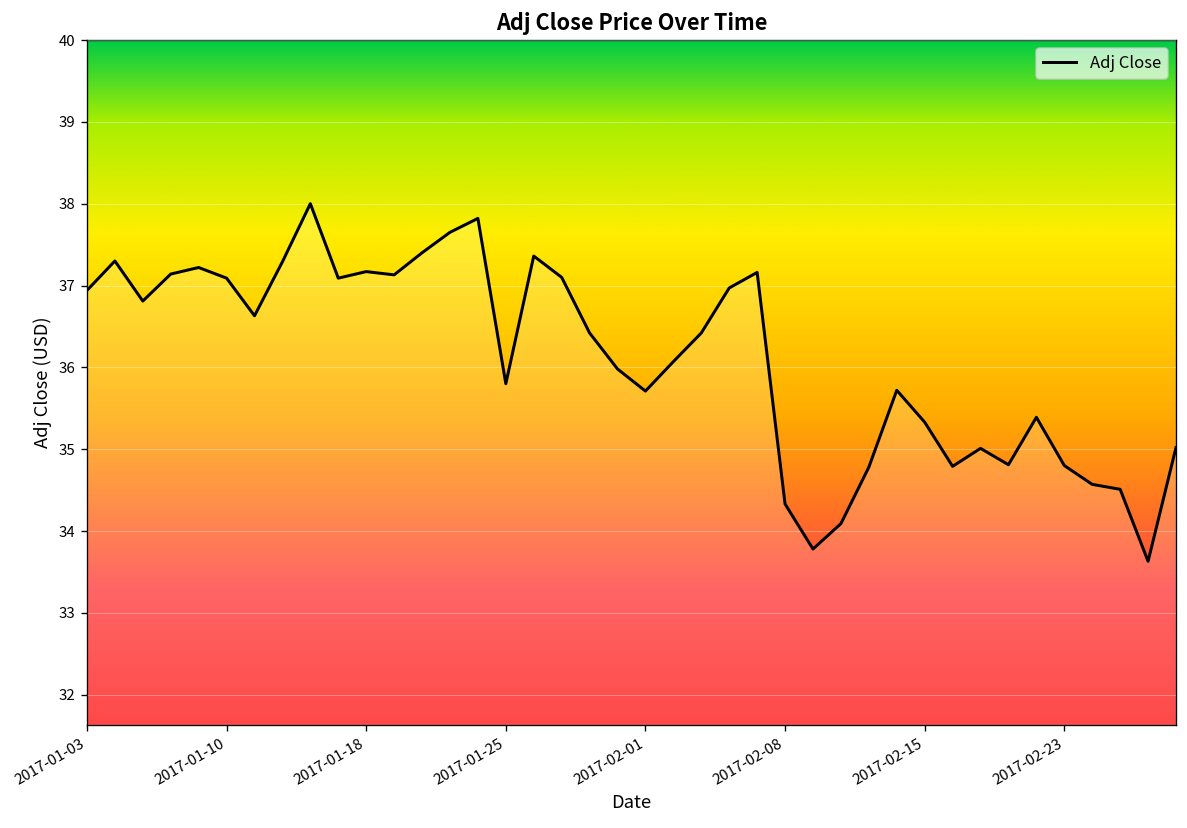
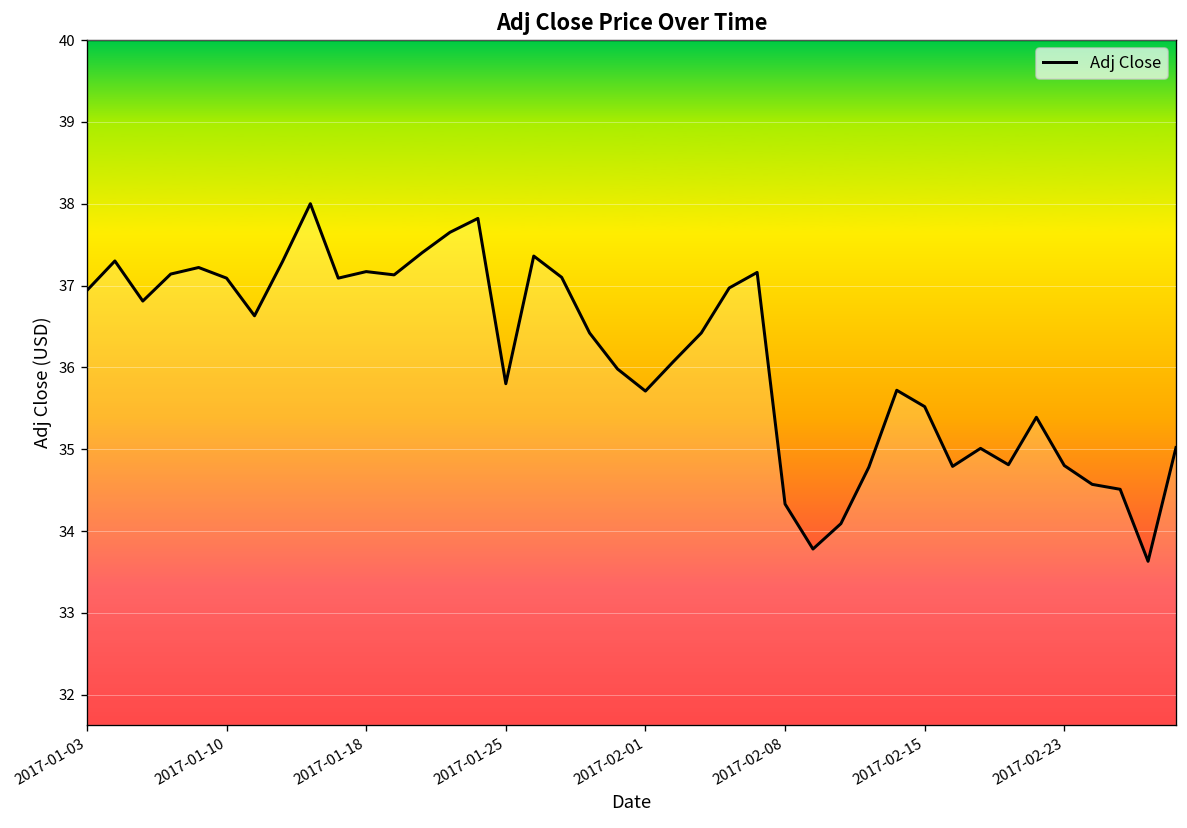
2017-02-15: 35.3 -> 35.5
